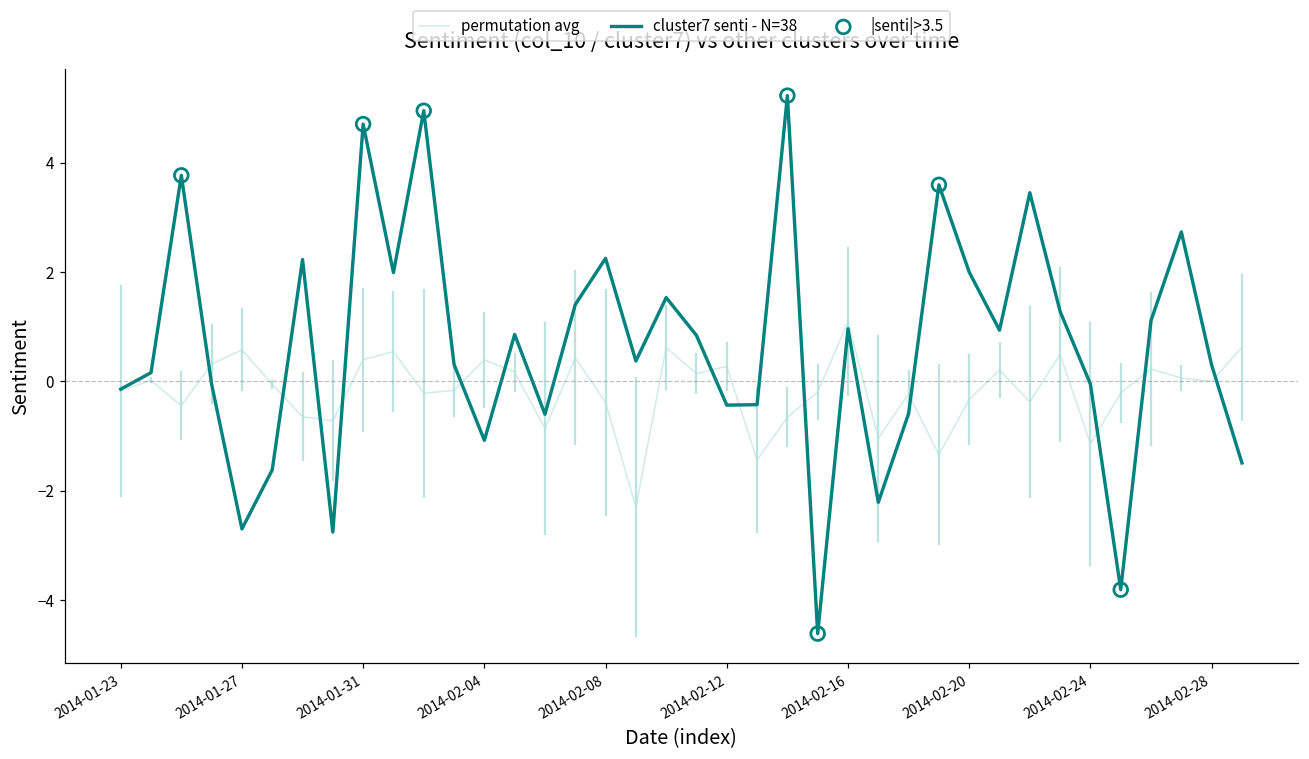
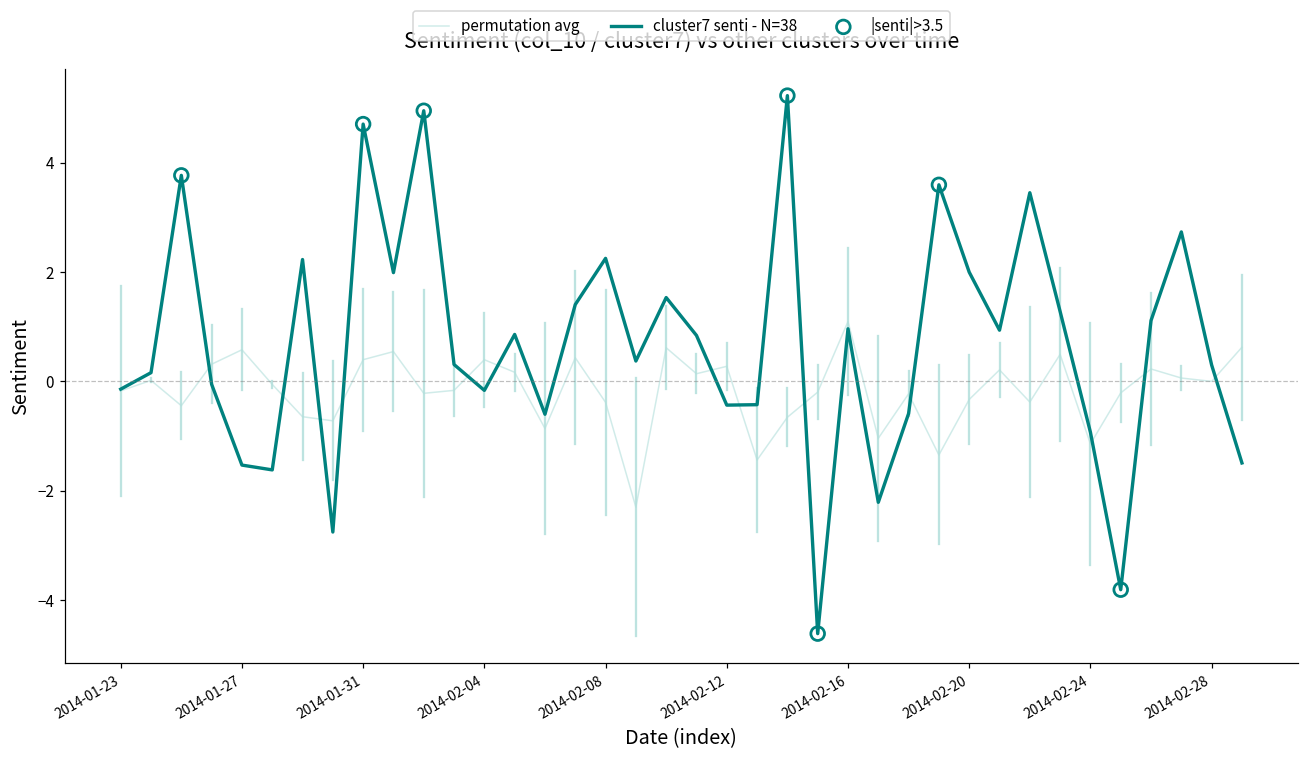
cluster7 senti - N=38, 2014-01-27: -2.7 -> -1.5
cluster7 senti - N=38, 2014-02-04: -1.1 -> -0.2
cluster7 senti - N=38, 2014-02-24: -0.1 -> -0.9
